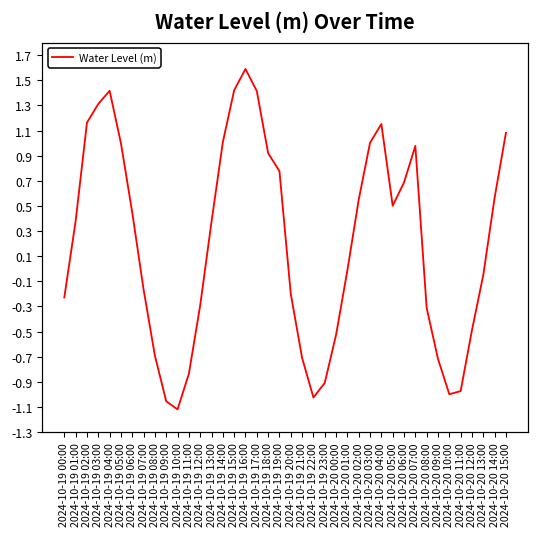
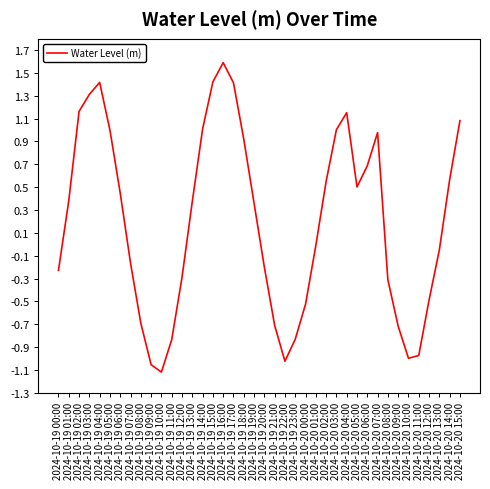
2024-10-19 19:00: 0.78 -> 0.36
2024-10-19 23:00: -0.91 -> -0.83
